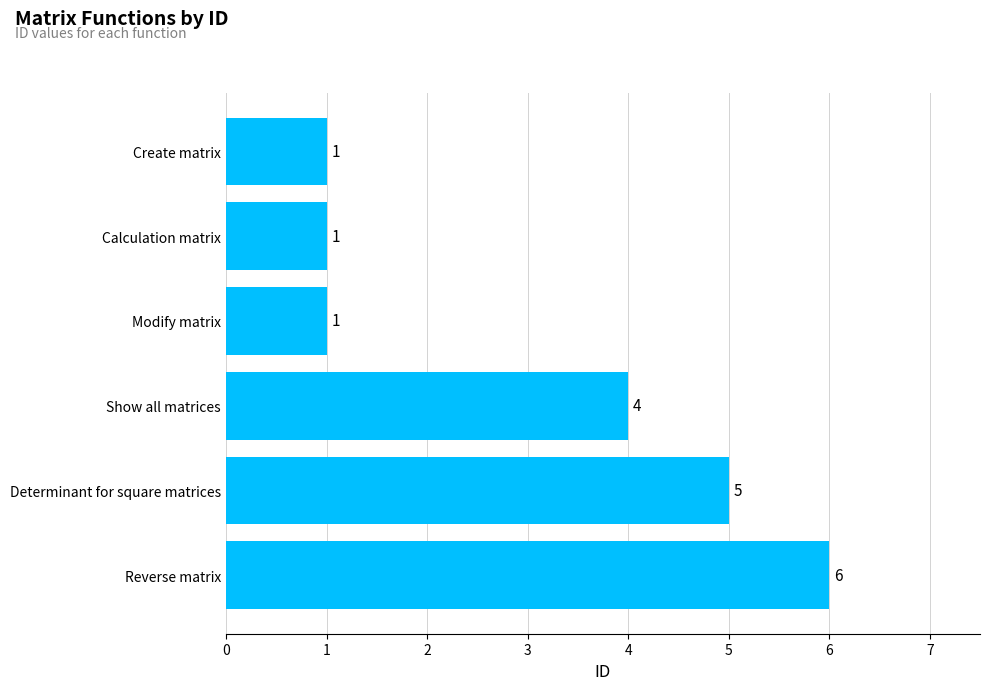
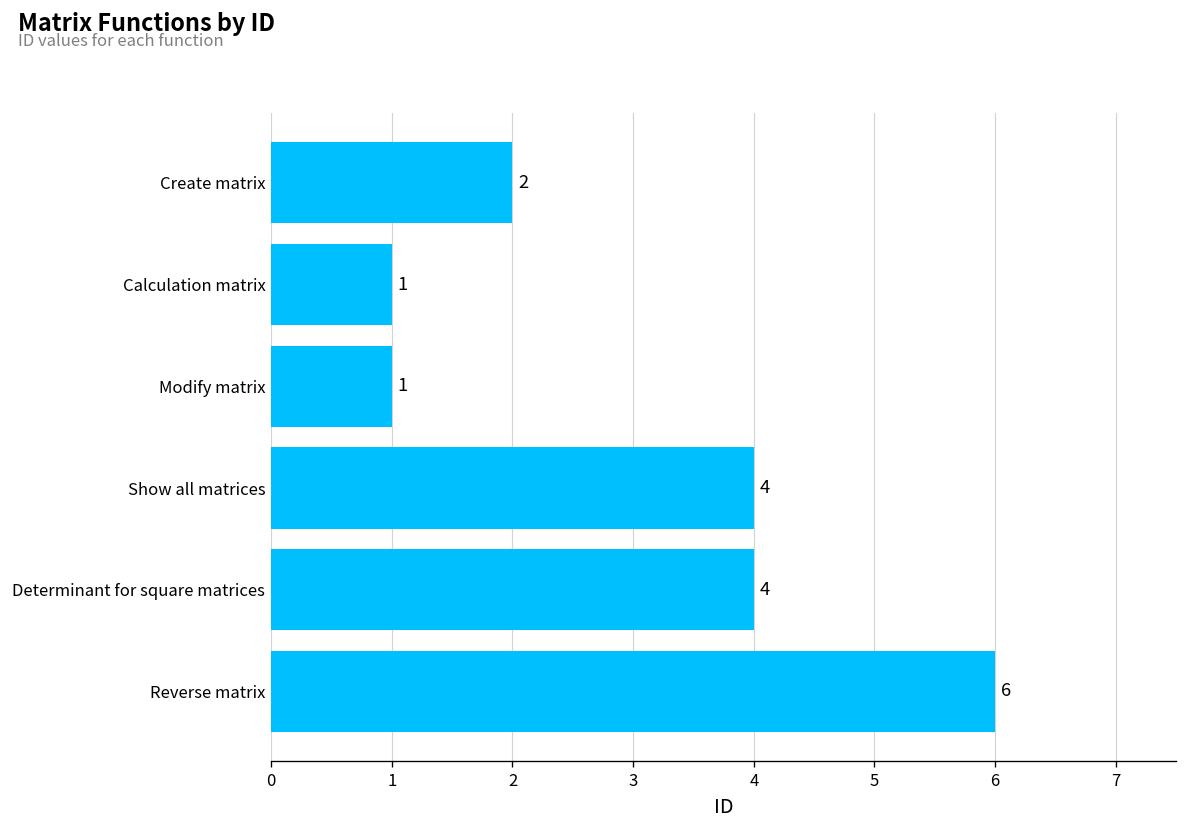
Create matrix: 1 -> 2
Determinant for square matrices: 5 -> 4
